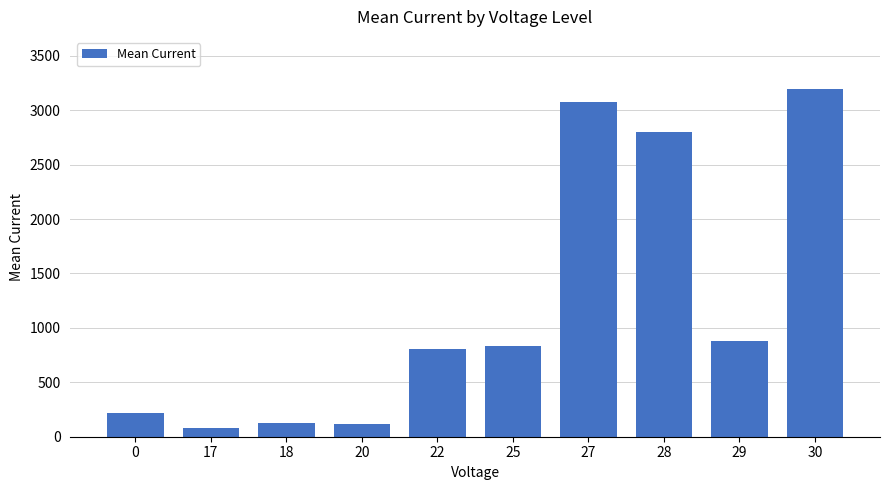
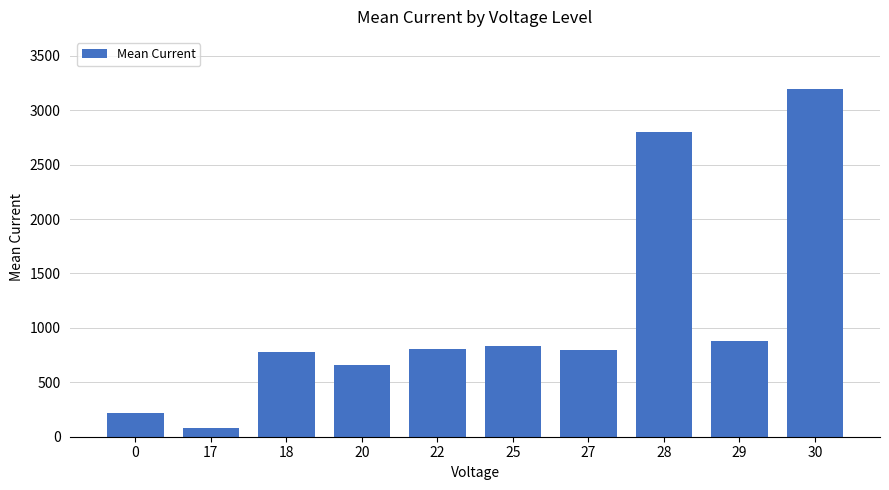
18: 130 -> 780
20: 120 -> 660
27: 3070 -> 790
